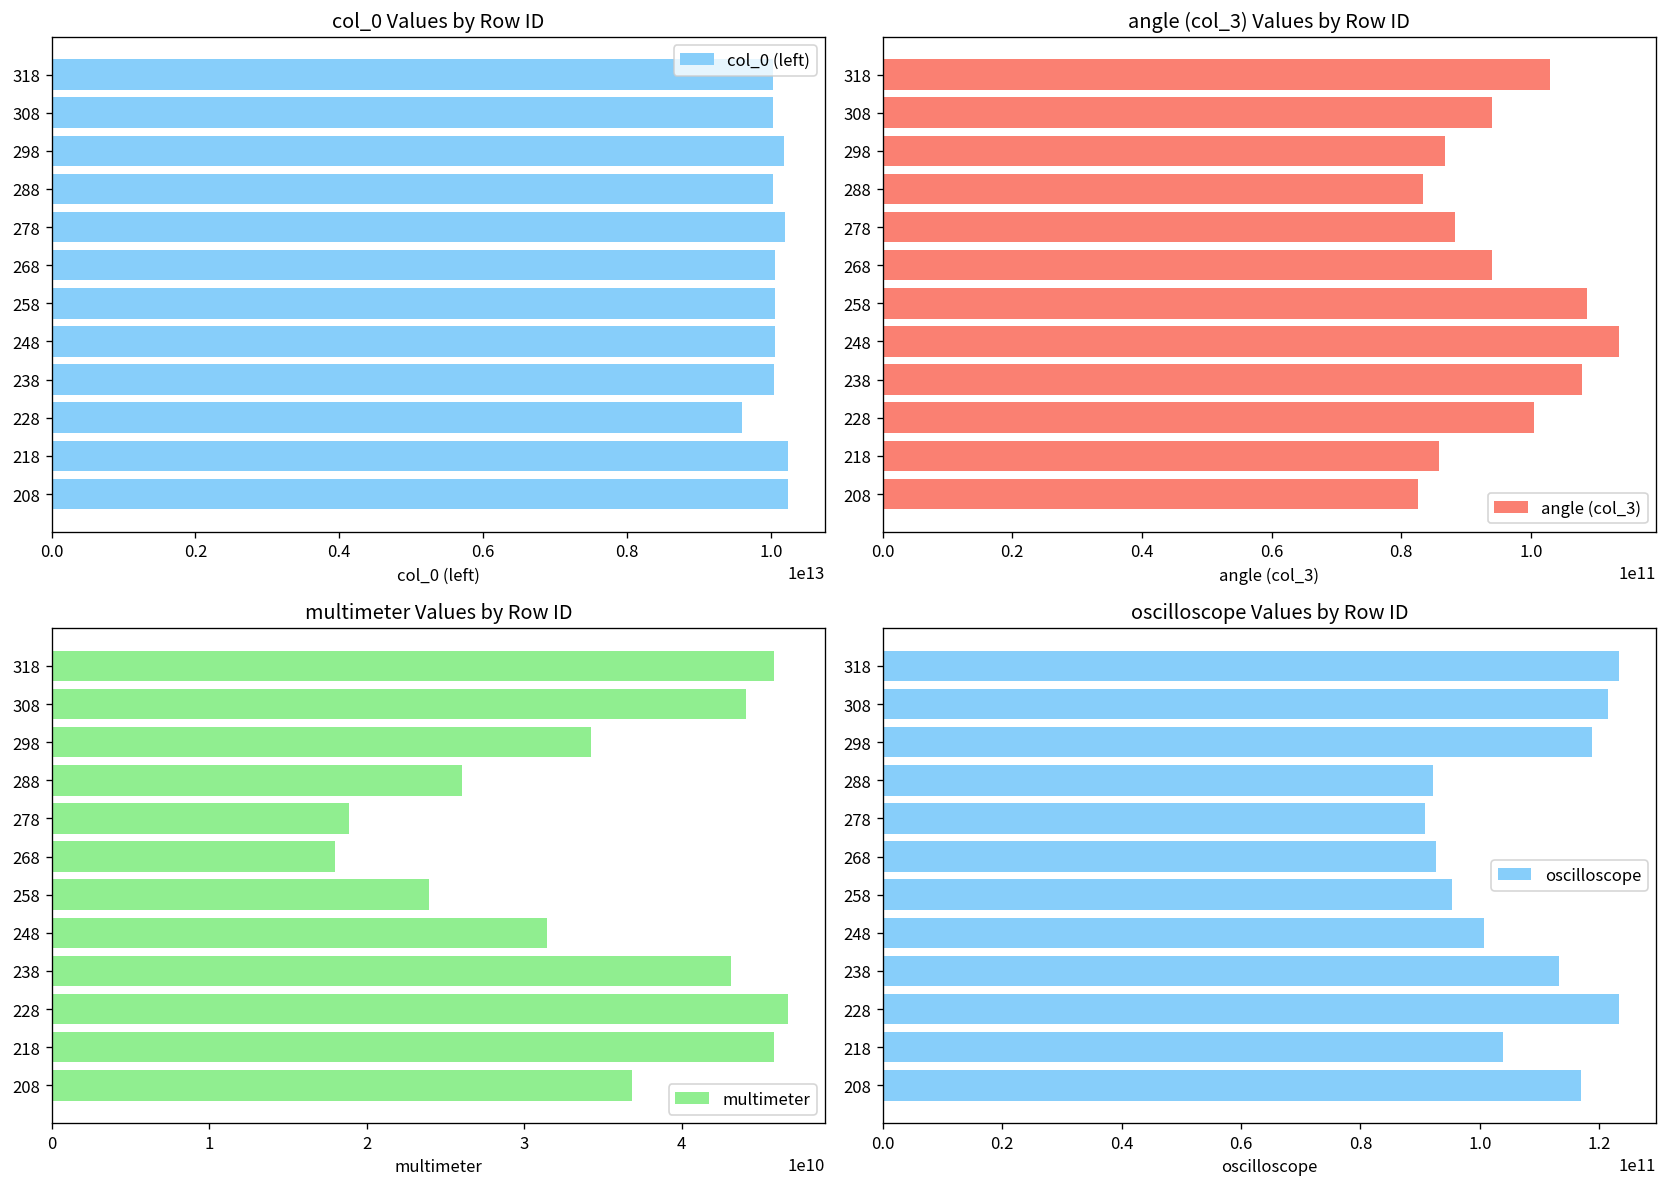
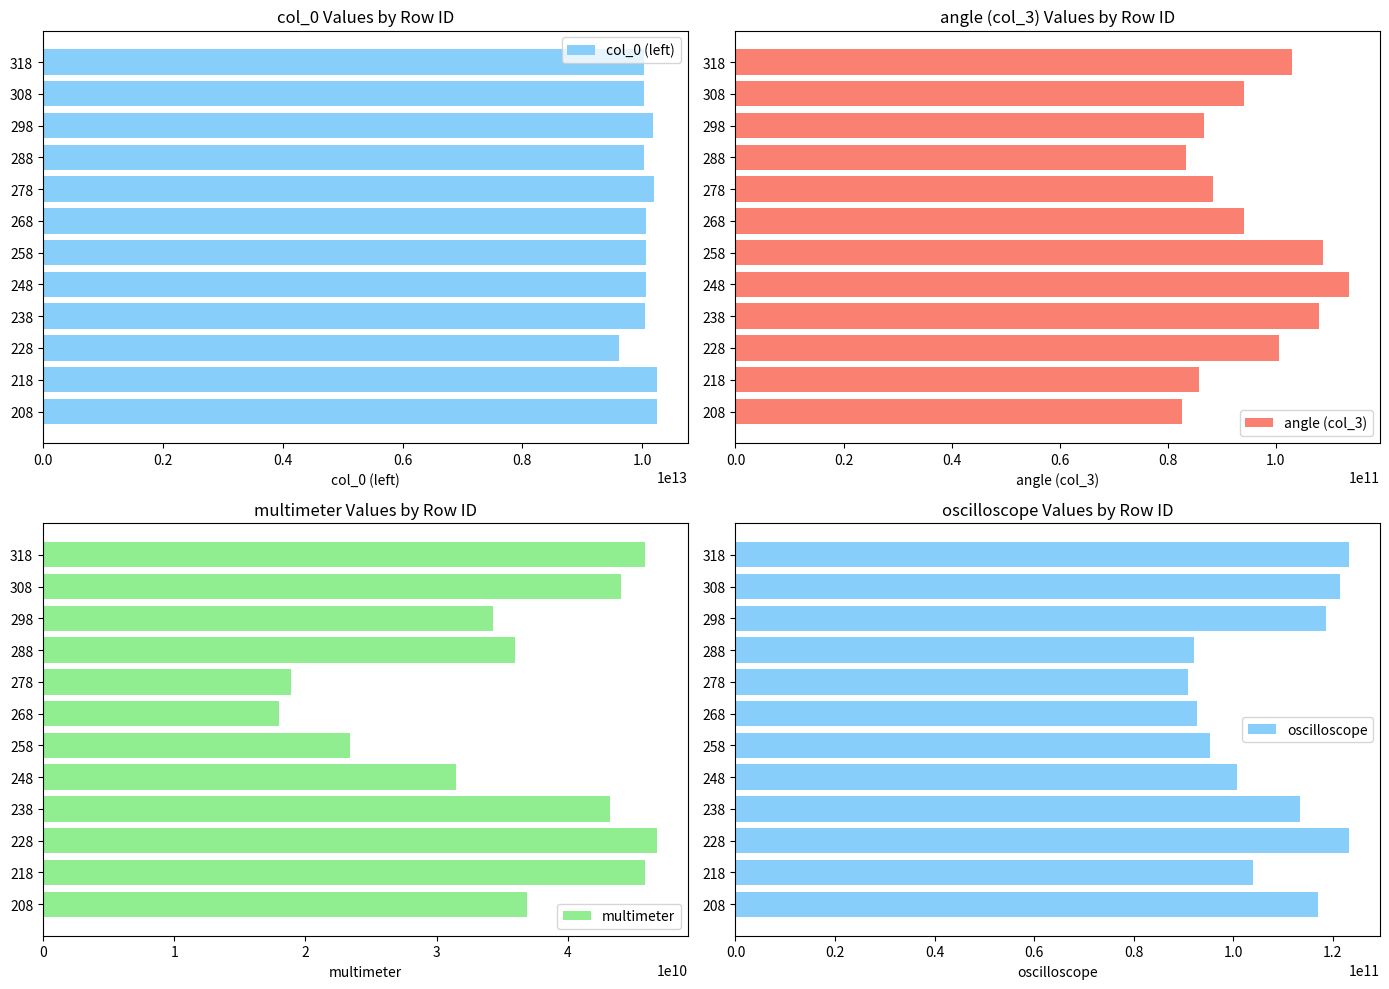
multimeter Values by Row ID, 288: 26100000000 -> 36000000000
multimeter Values by Row ID, 258: 24000000000 -> 23400000000
